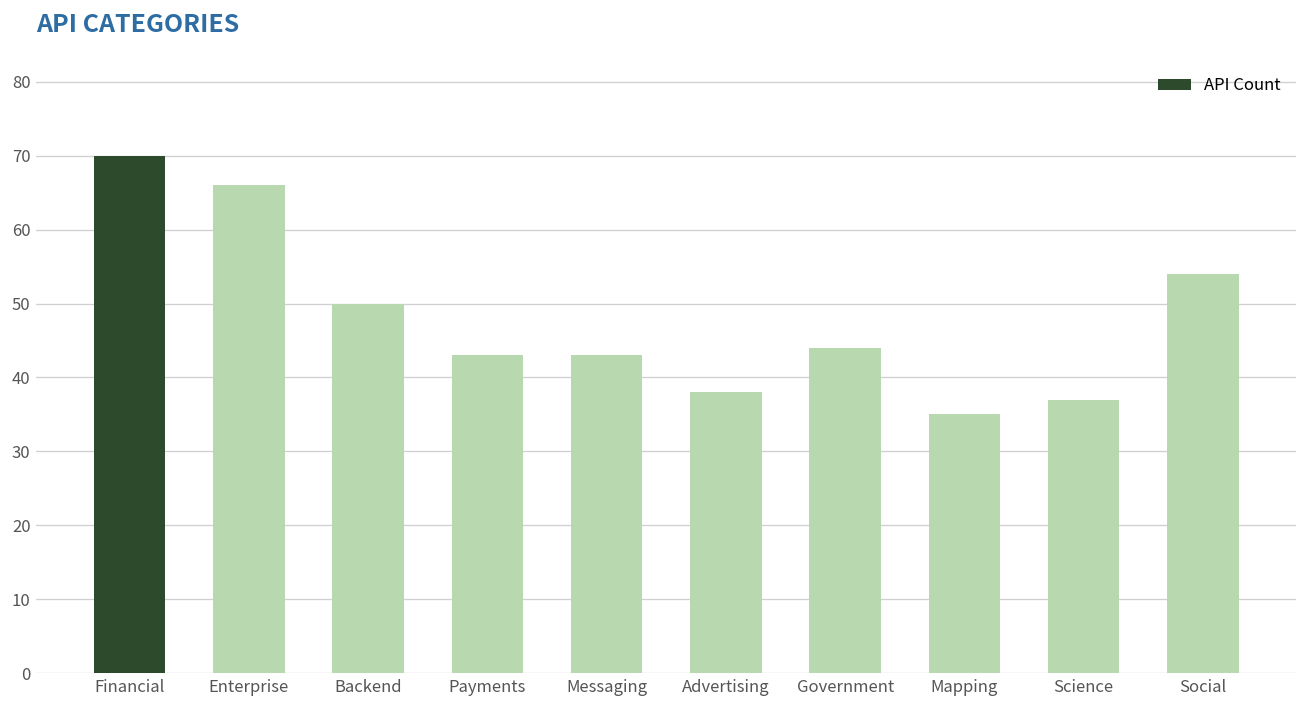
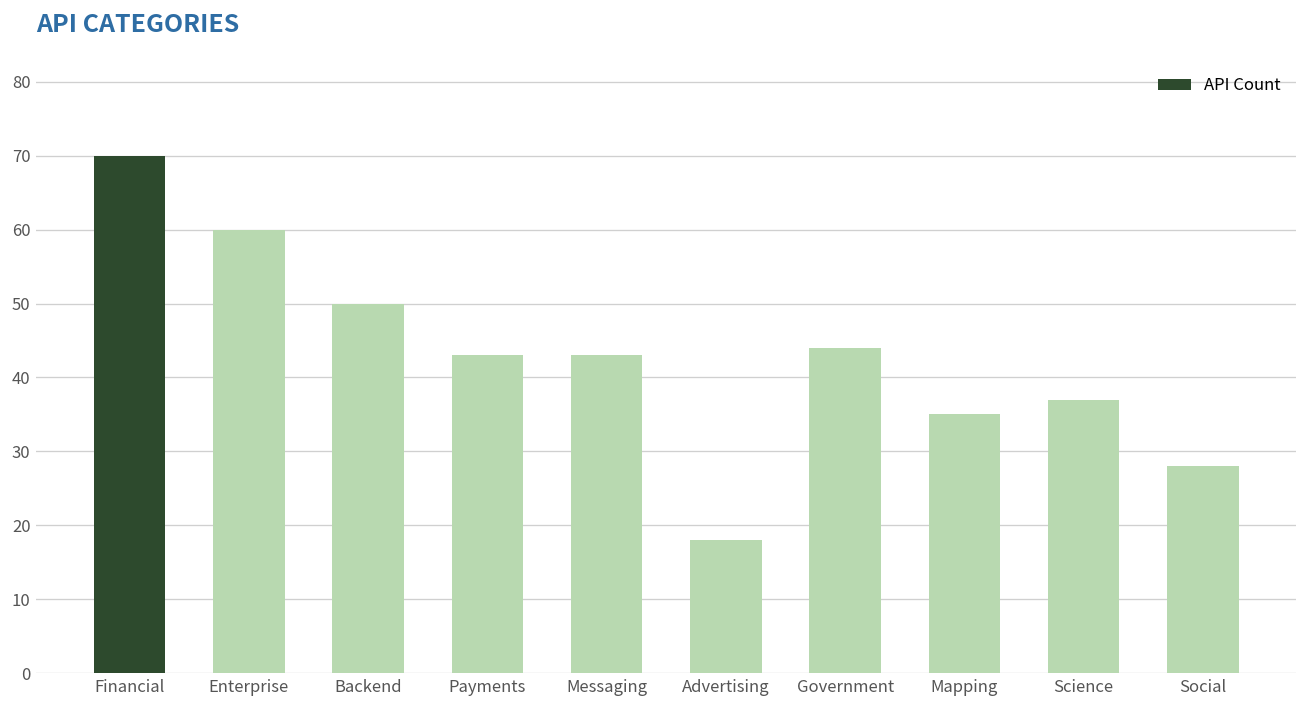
Enterprise: 66 -> 60
Advertising: 38 -> 18
Social: 54 -> 28
